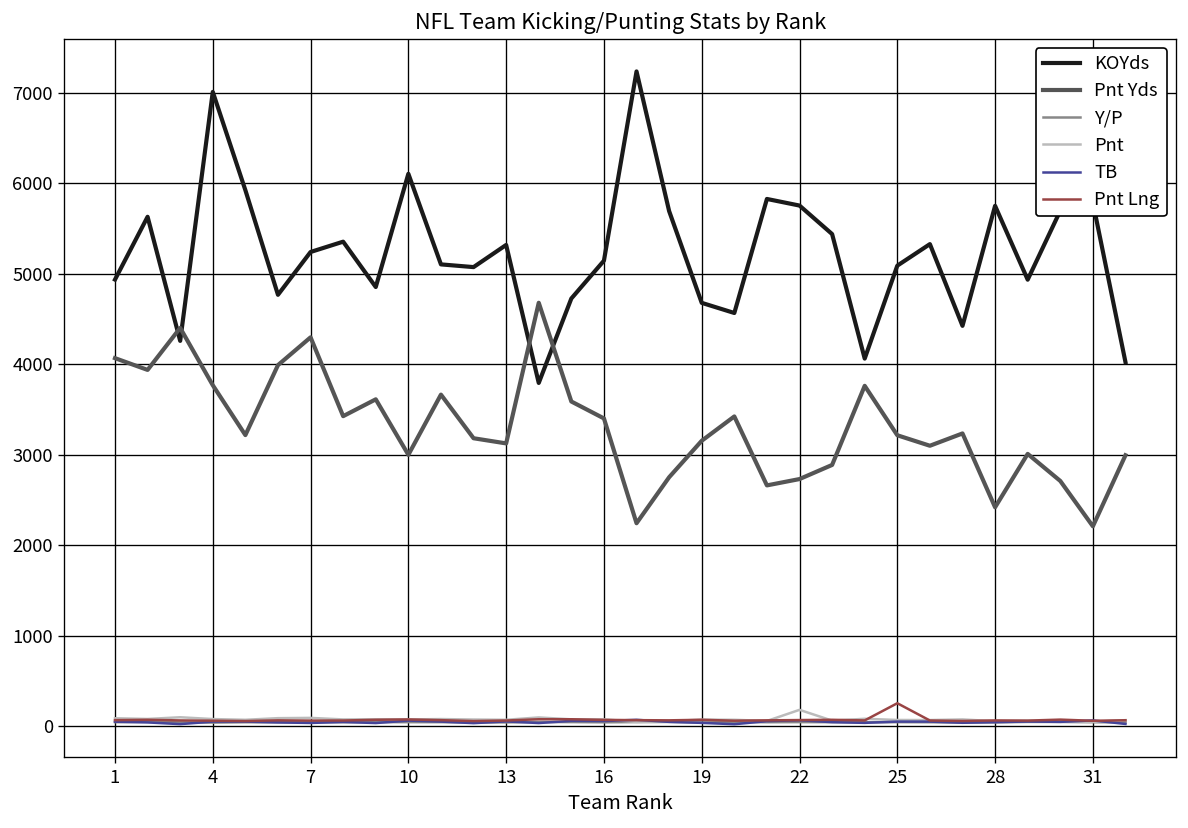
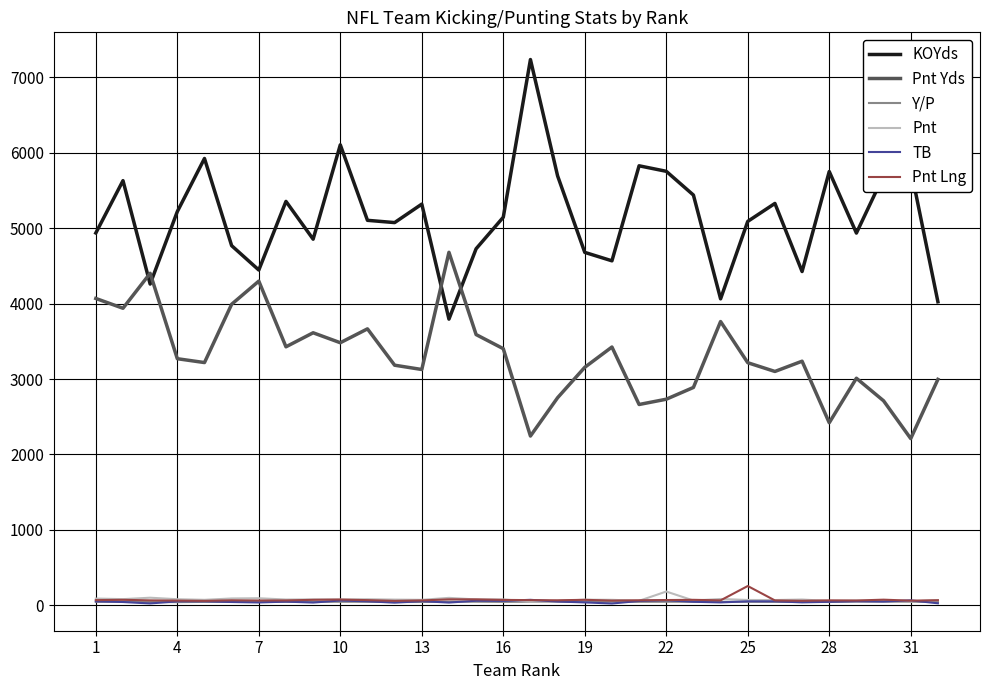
KOYds, 4: 7000 -> 5200
Pnt Yds, 4: 3800 -> 3300
KOYds, 7: 5200 -> 4400
Pnt Yds, 10: 3000 -> 3500
